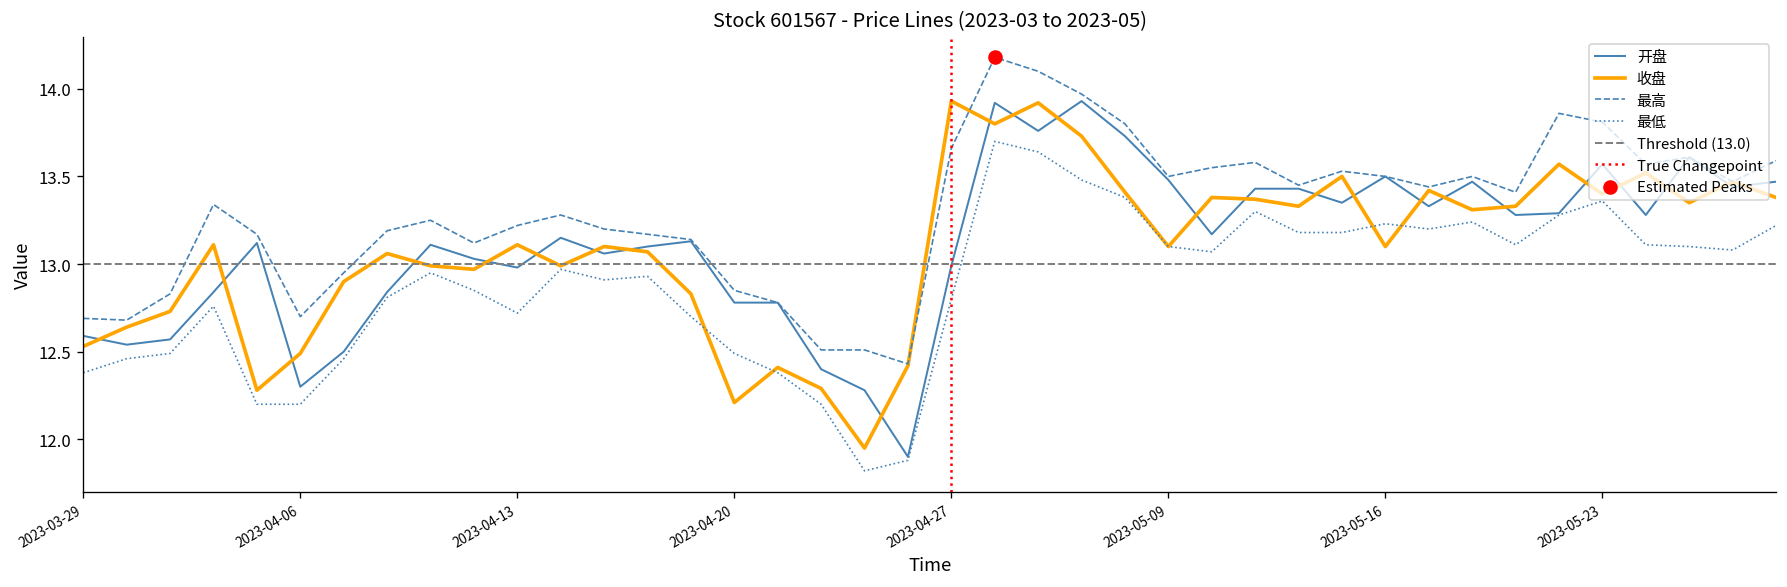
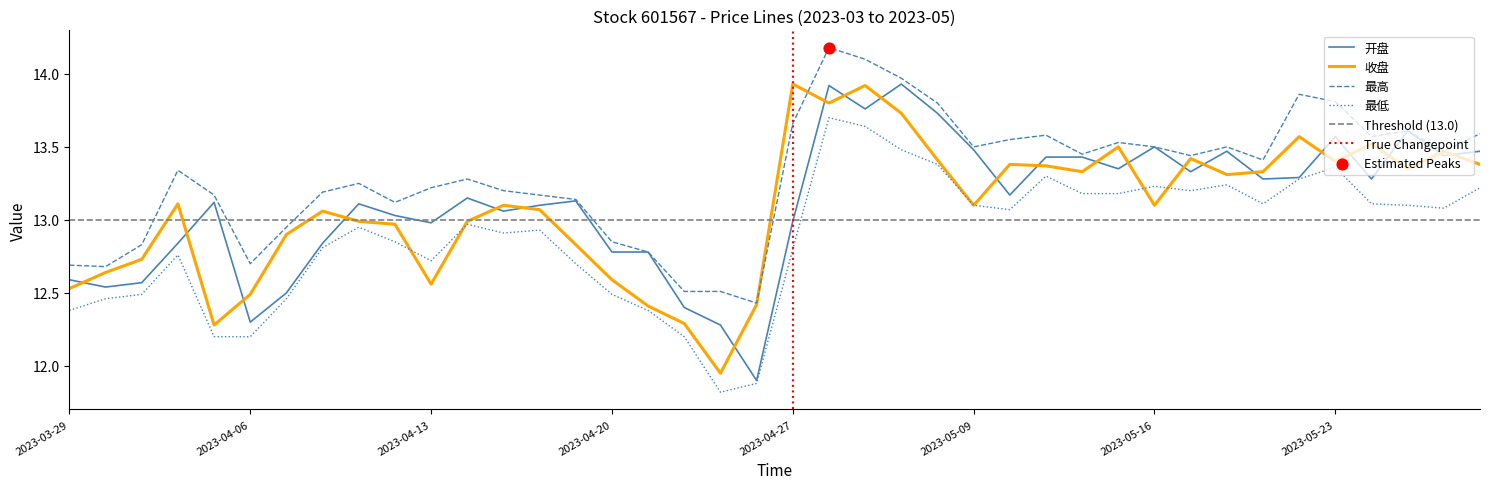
收盘, 2023-04-13: 13.11 -> 12.56
收盘, 2023-04-20: 12.21 -> 12.59
